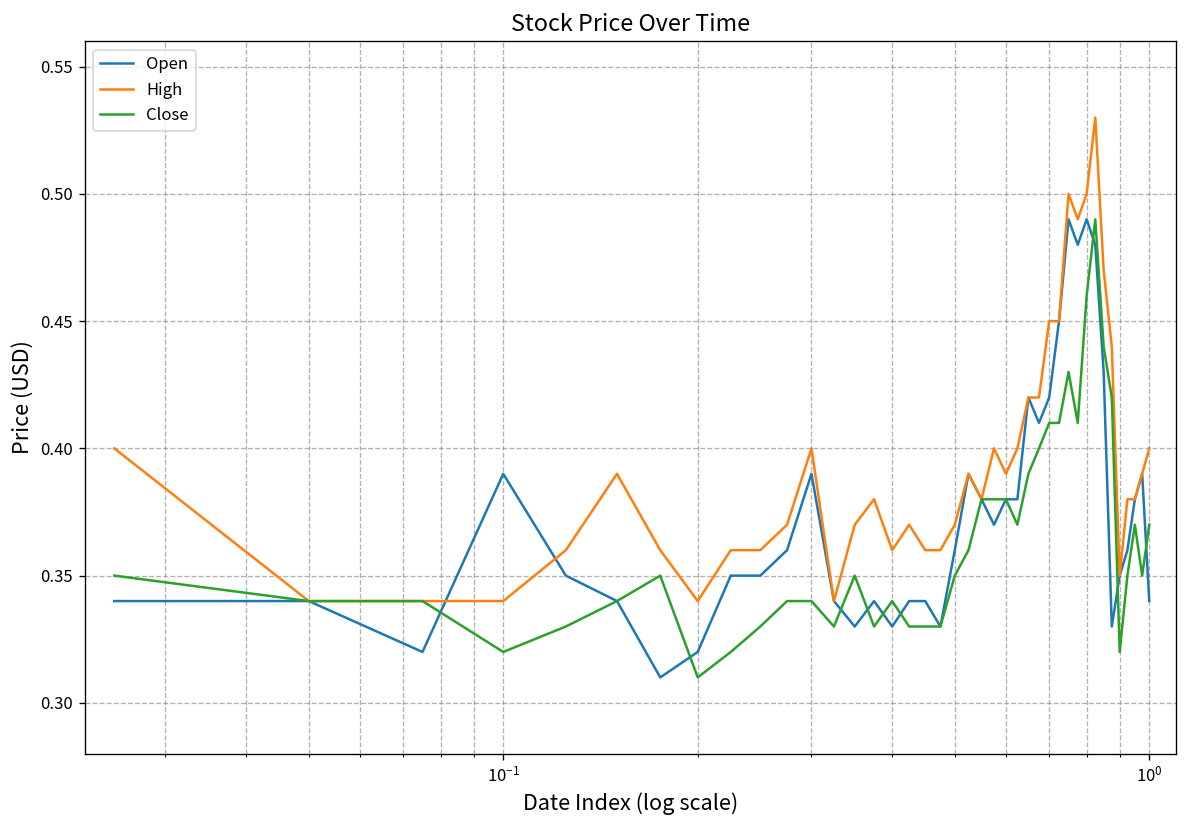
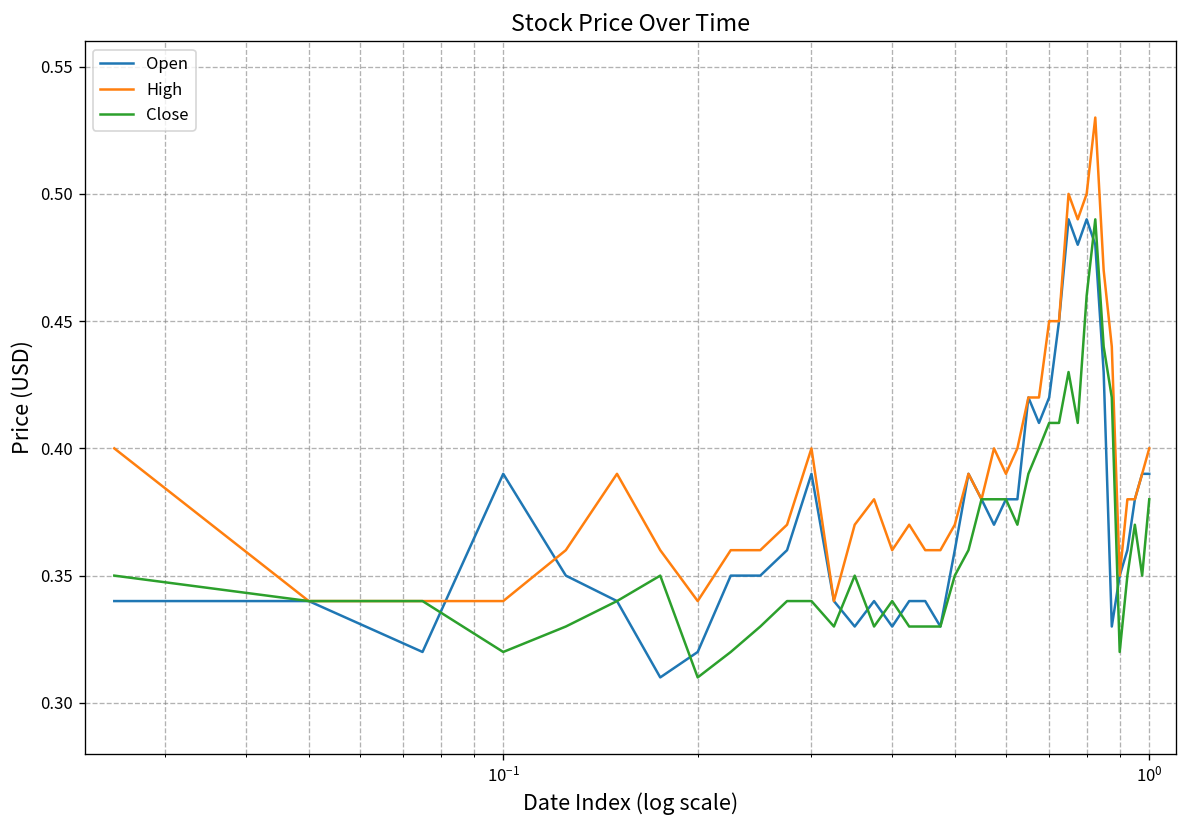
Open, 10^0: 0.34 -> 0.39
Close, 10^0: 0.37 -> 0.38
